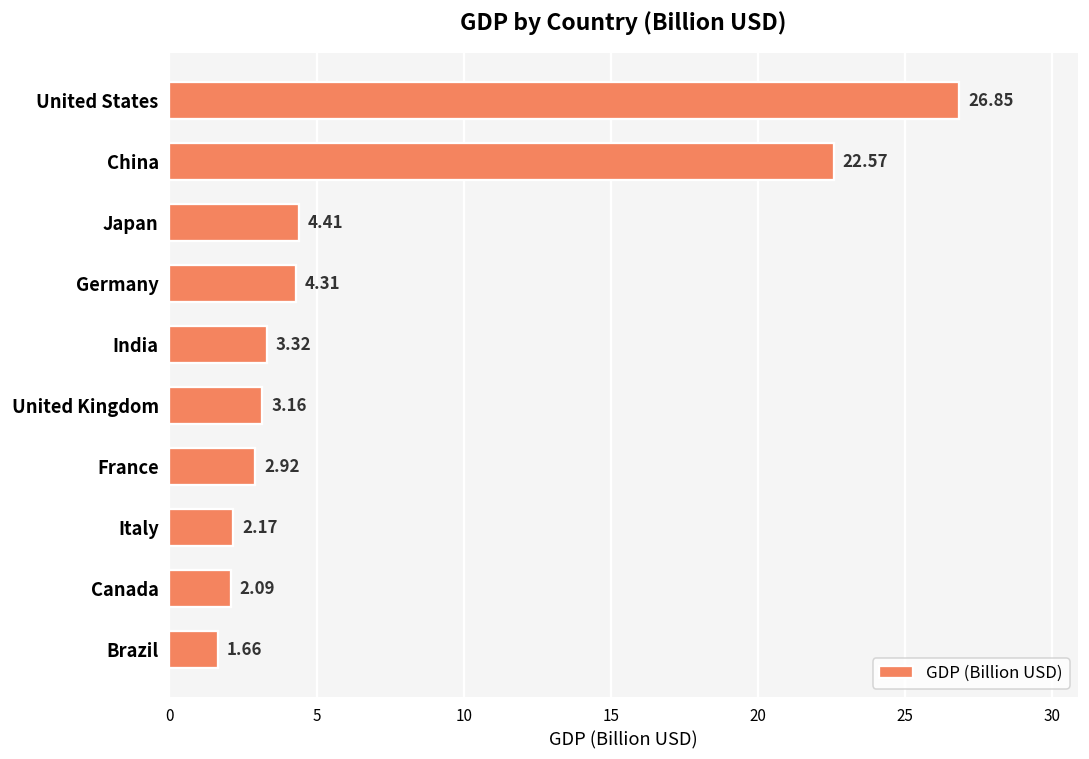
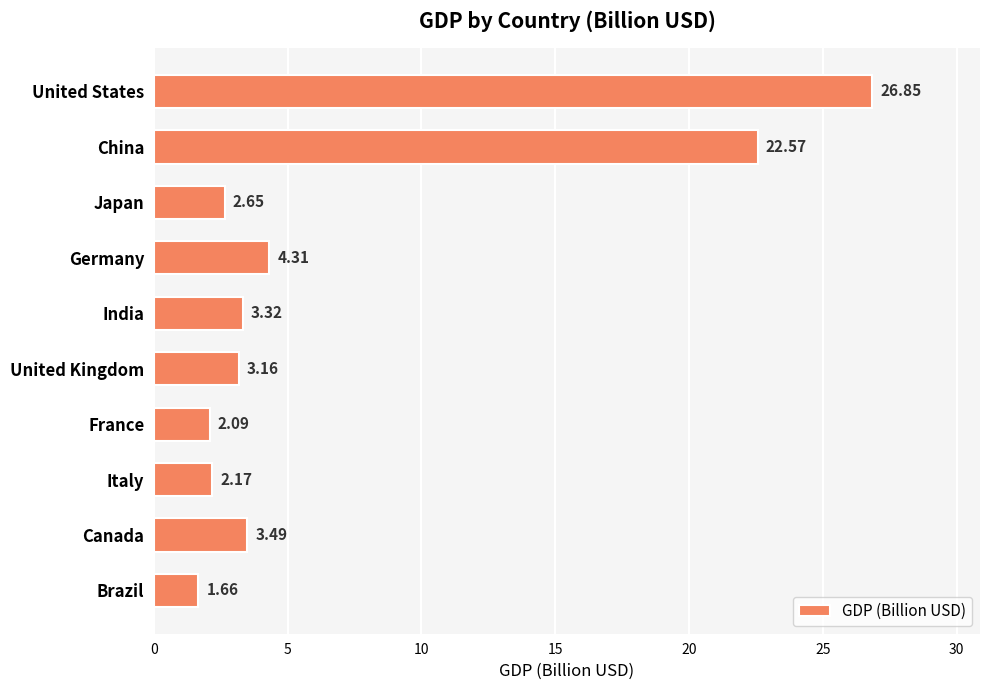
Japan: 4.41 -> 2.65
France: 2.92 -> 2.09
Canada: 2.09 -> 3.49
